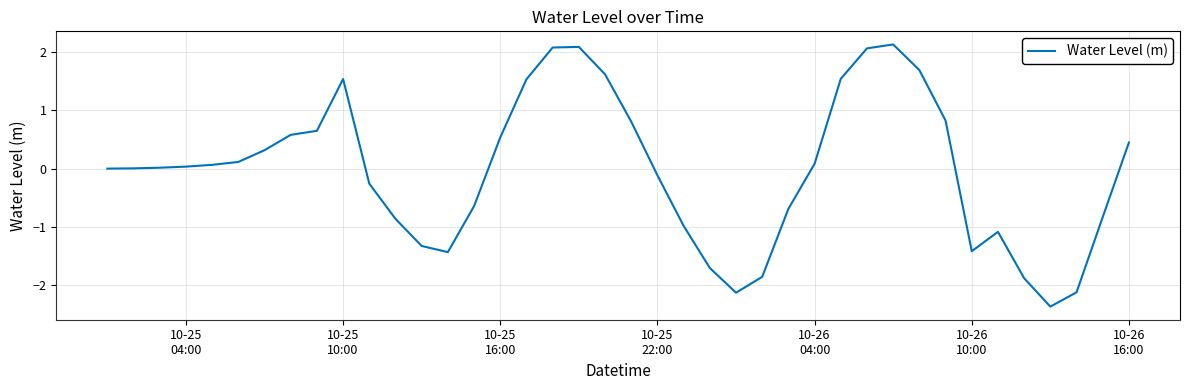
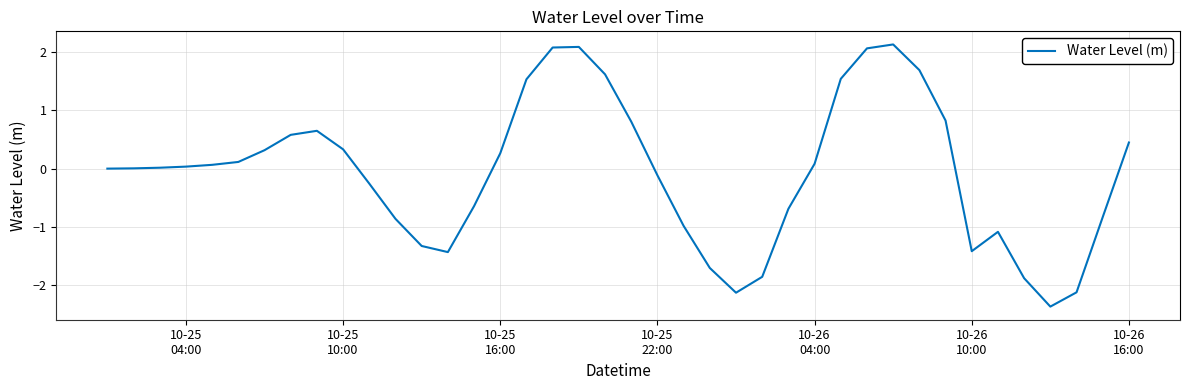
10-25 10:00: 1.5 -> 0.3
10-25 16:00: 0.5 -> 0.3
